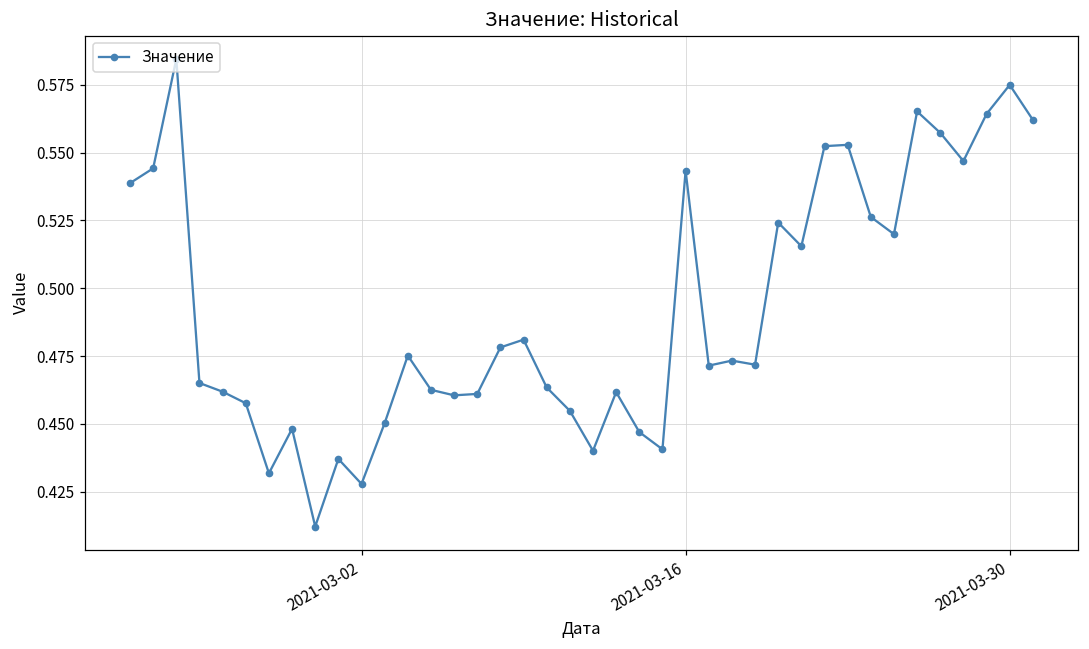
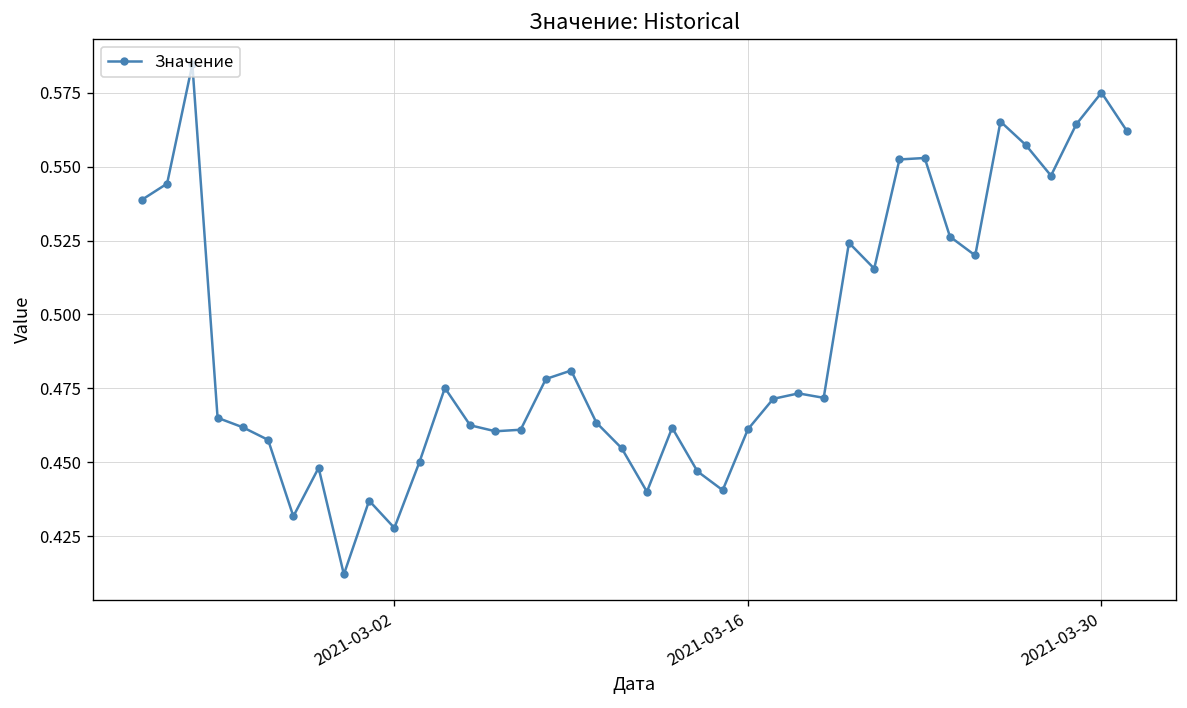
2021-03-16: 0.543 -> 0.461
